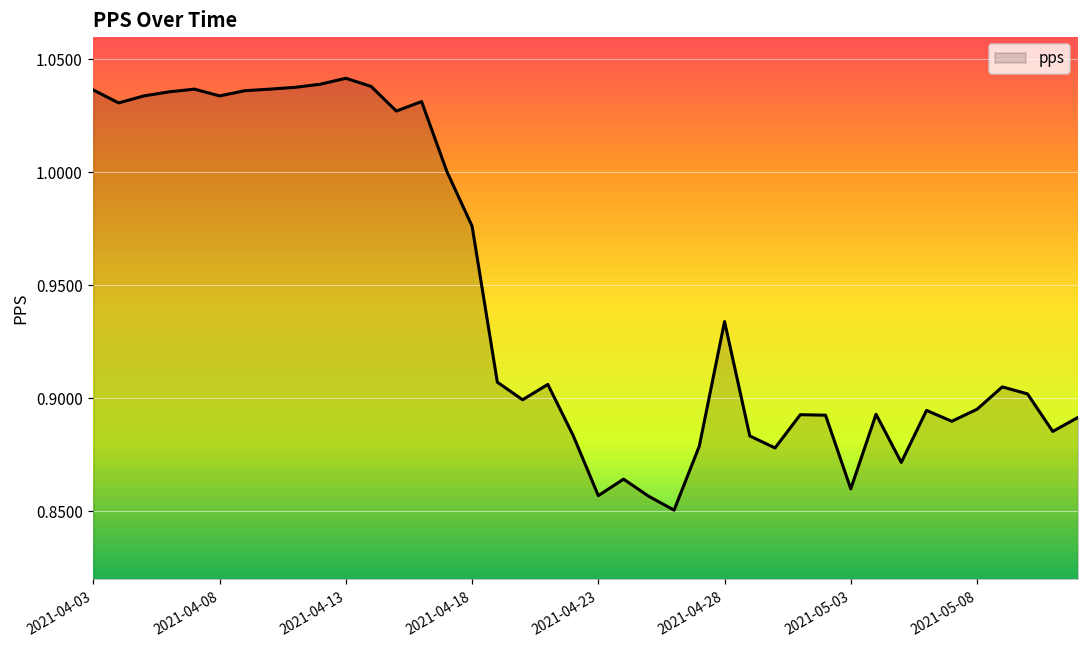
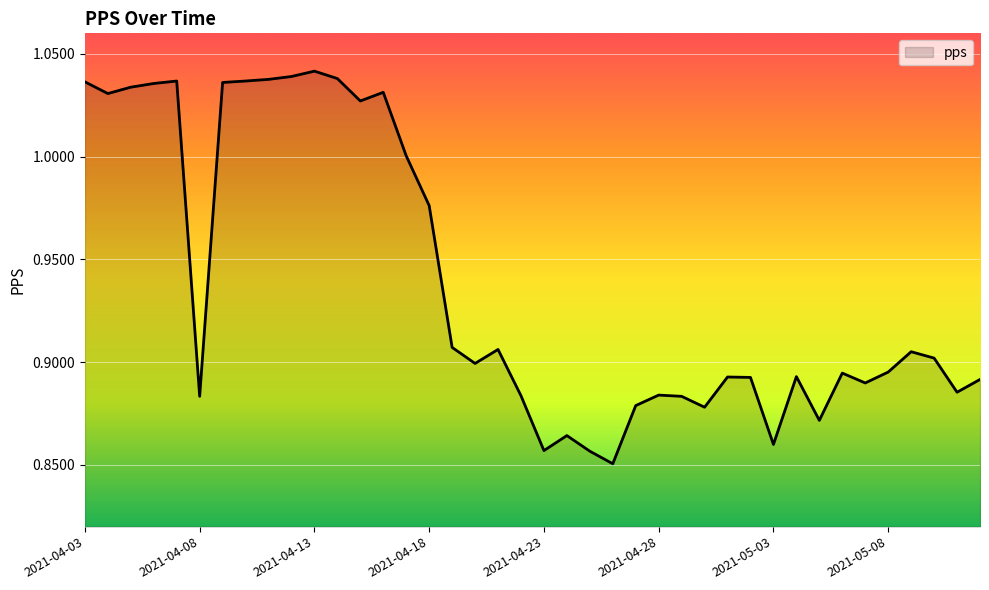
2021-04-08: 1.034 -> 0.883
2021-04-28: 0.934 -> 0.884
